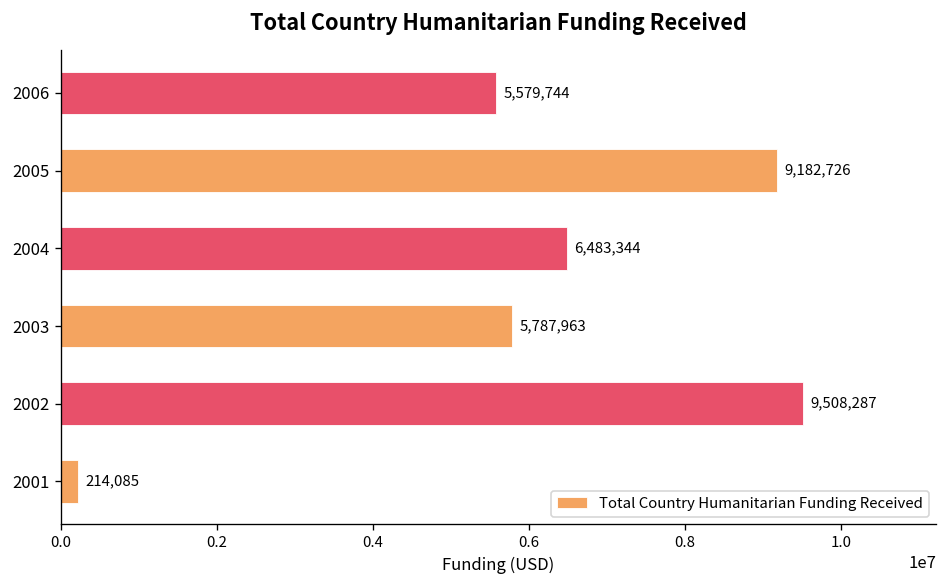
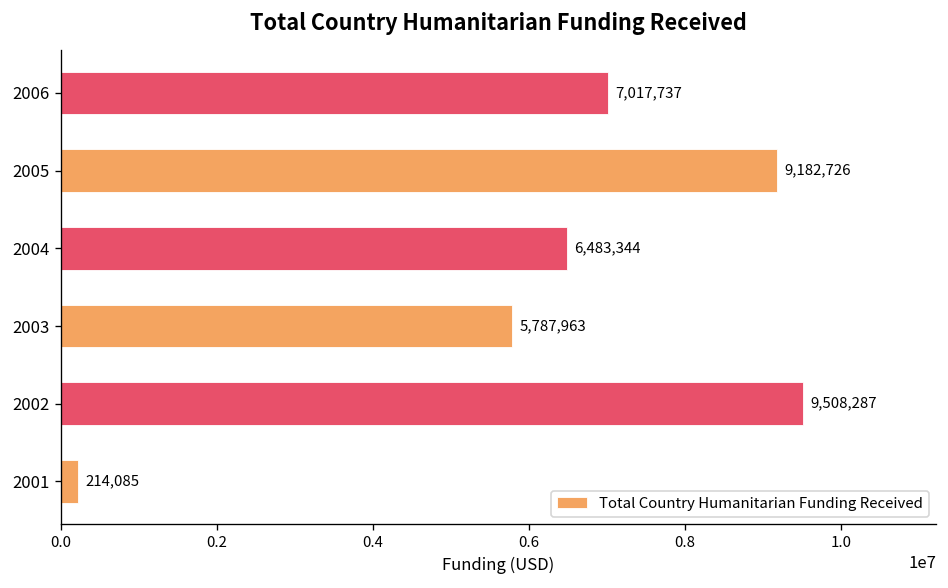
2006: 5,579,744 -> 7,017,737
